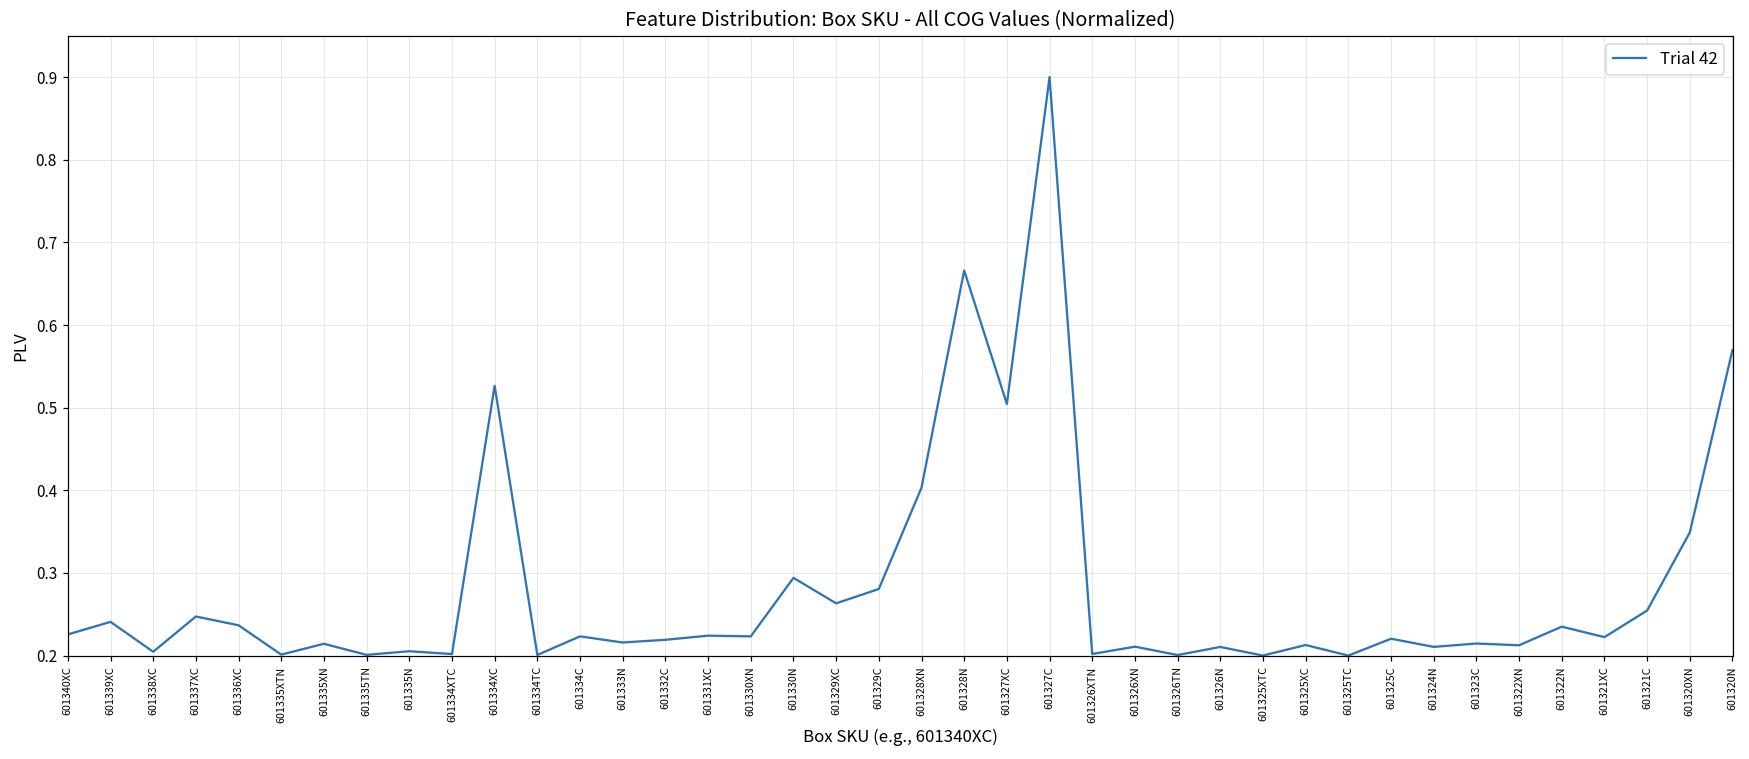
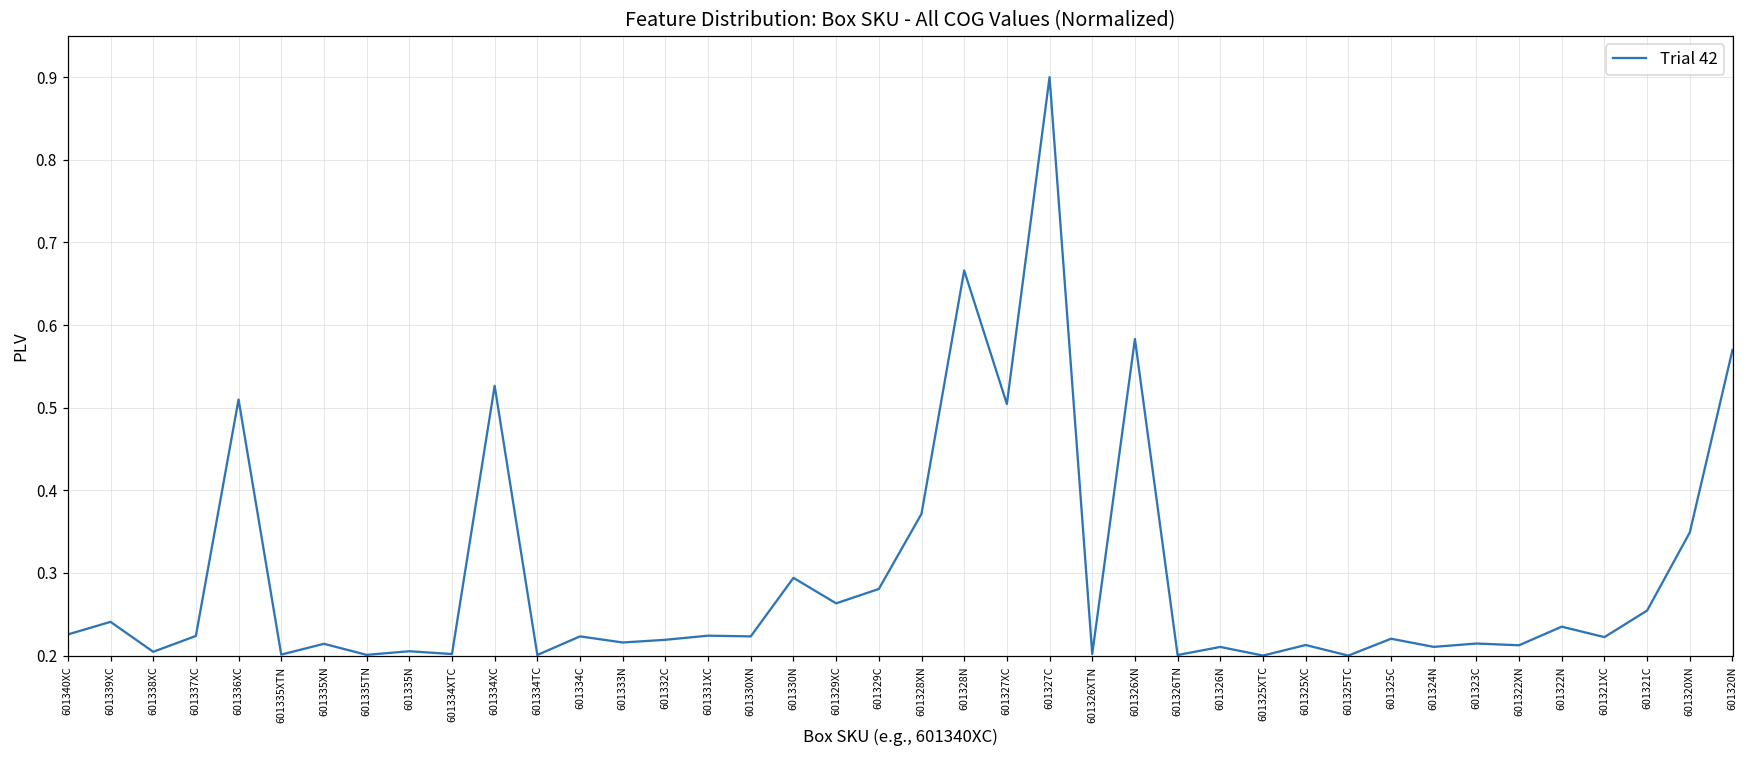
601337XC: 0.25 -> 0.22
601336XC: 0.24 -> 0.51
601328XN: 0.40 -> 0.37
601326XN: 0.21 -> 0.58
